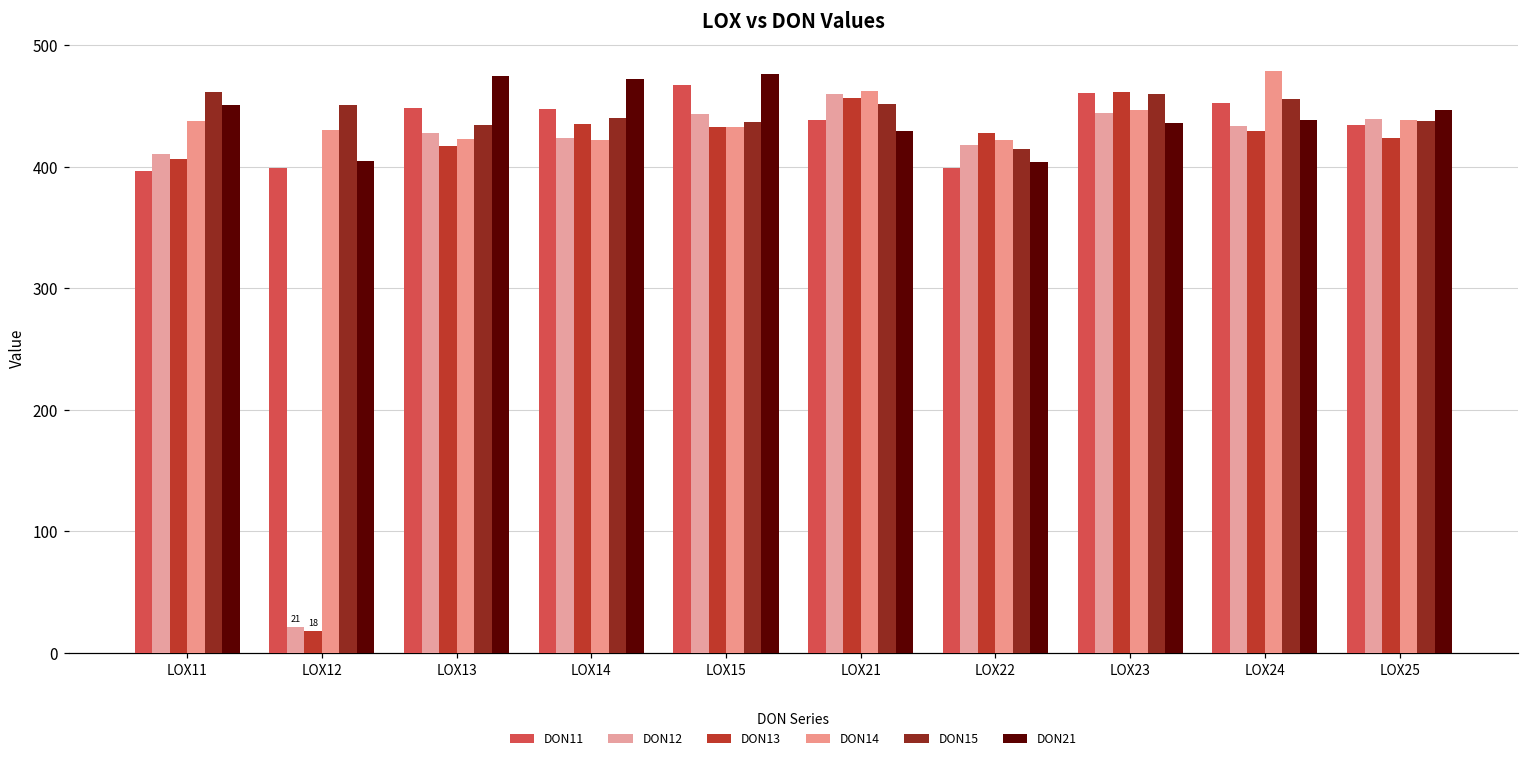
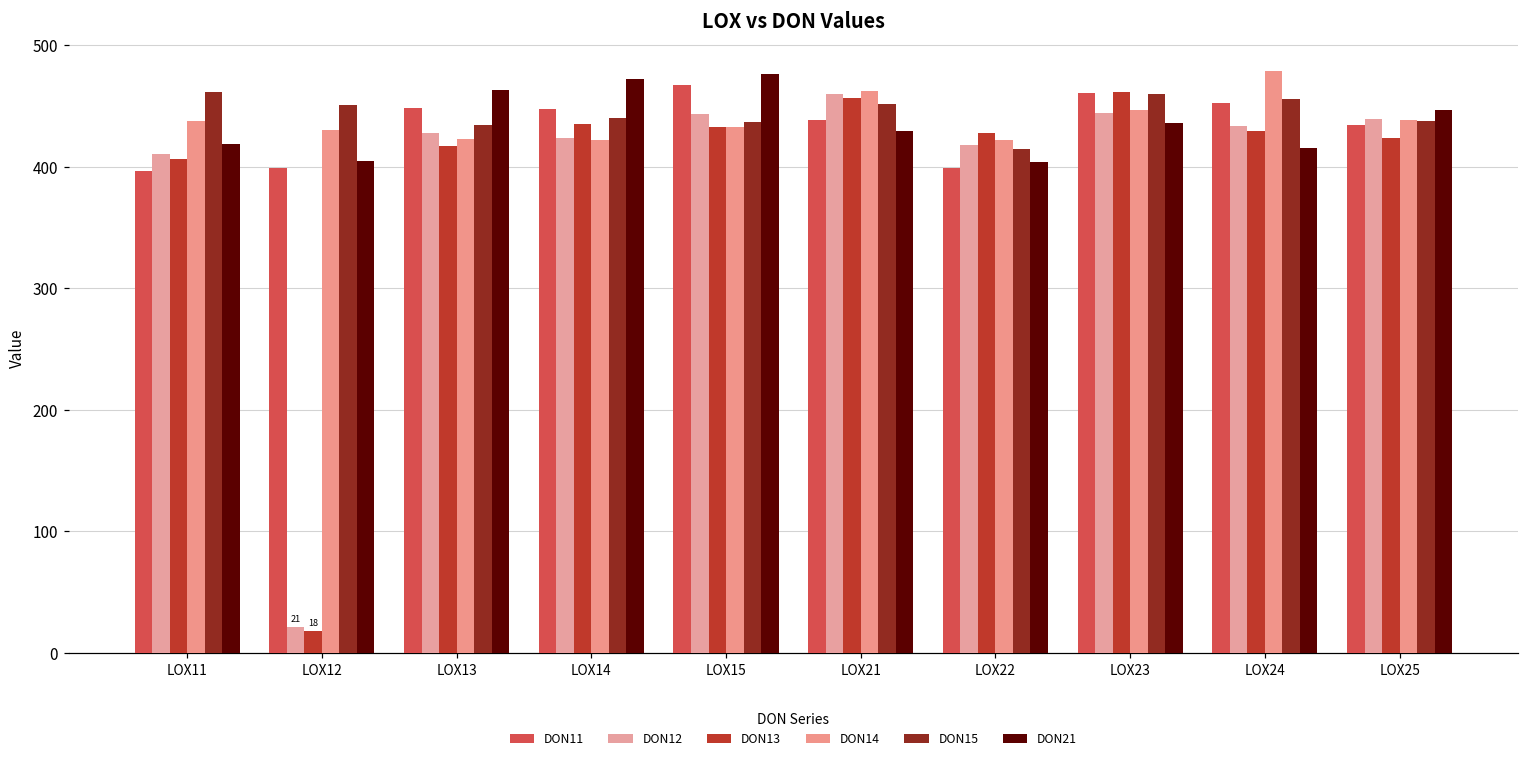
DON21, LOX11: 451 -> 419
DON21, LOX13: 474 -> 463
DON21, LOX24: 438 -> 415
